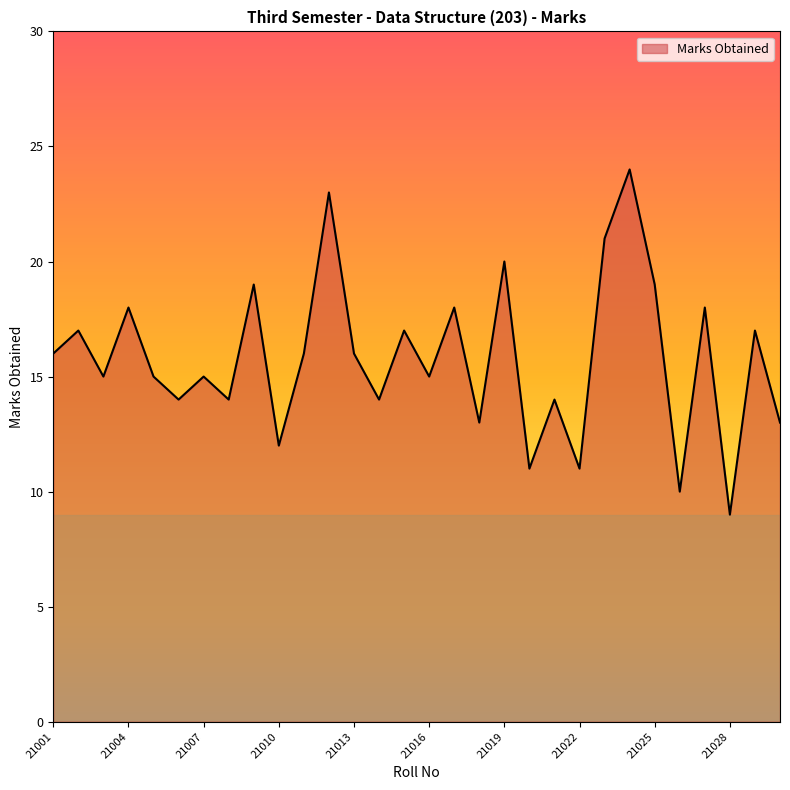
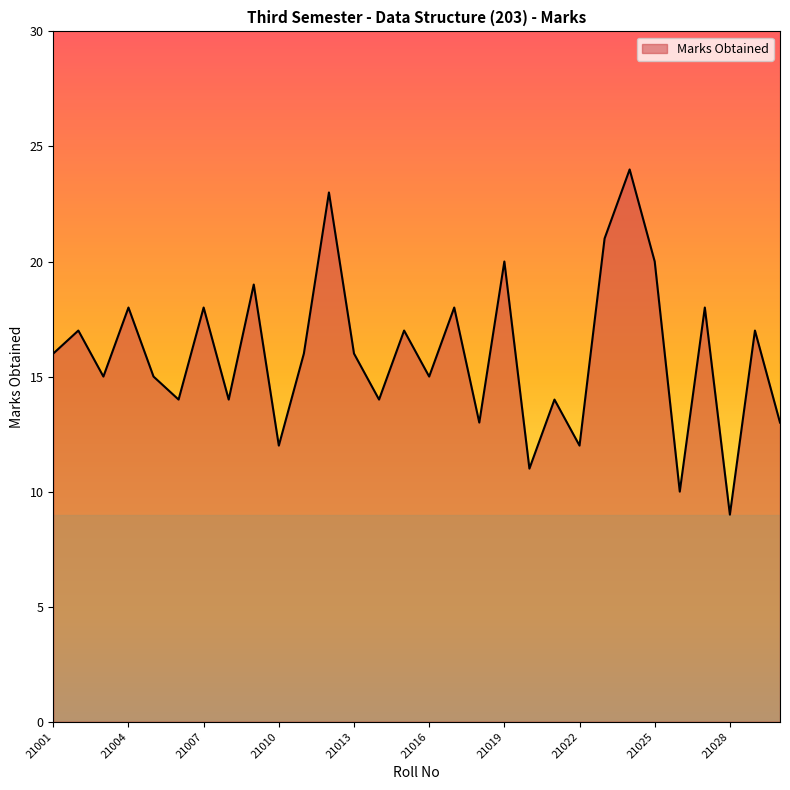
21007: 15 -> 18
21022: 11 -> 12
21025: 19 -> 20
